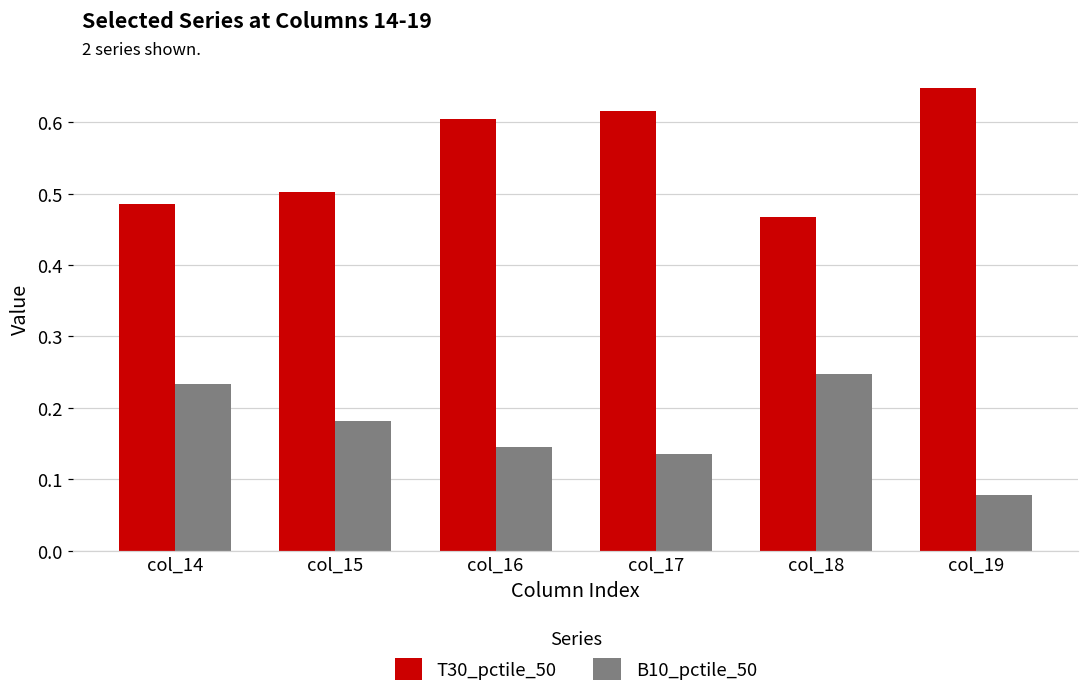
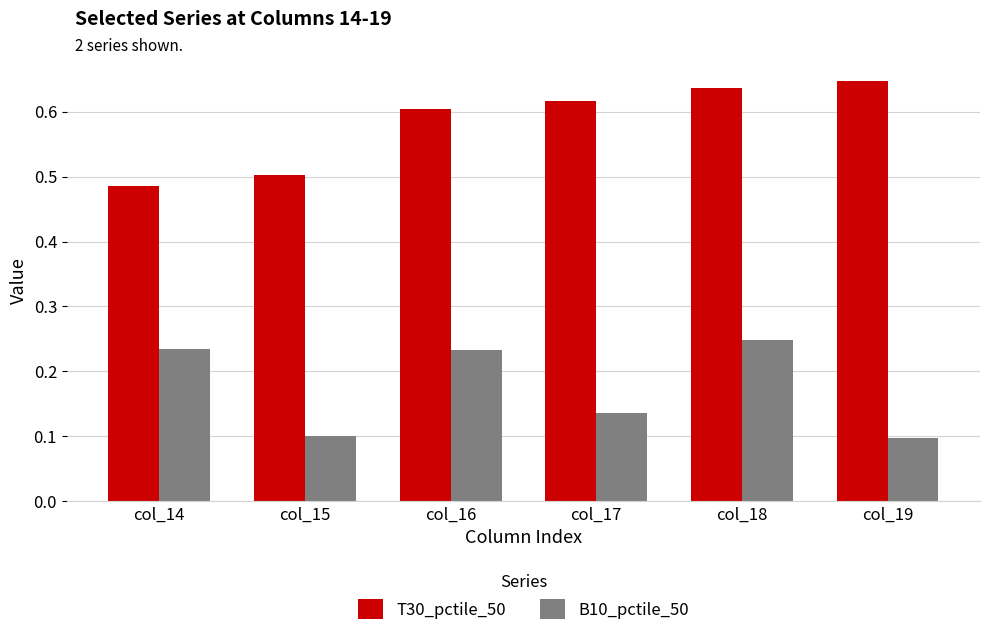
B10_pctile_50, col_15: 0.18 -> 0.10
B10_pctile_50, col_16: 0.15 -> 0.23
T30_pctile_50, col_18: 0.47 -> 0.64
B10_pctile_50, col_19: 0.08 -> 0.10
